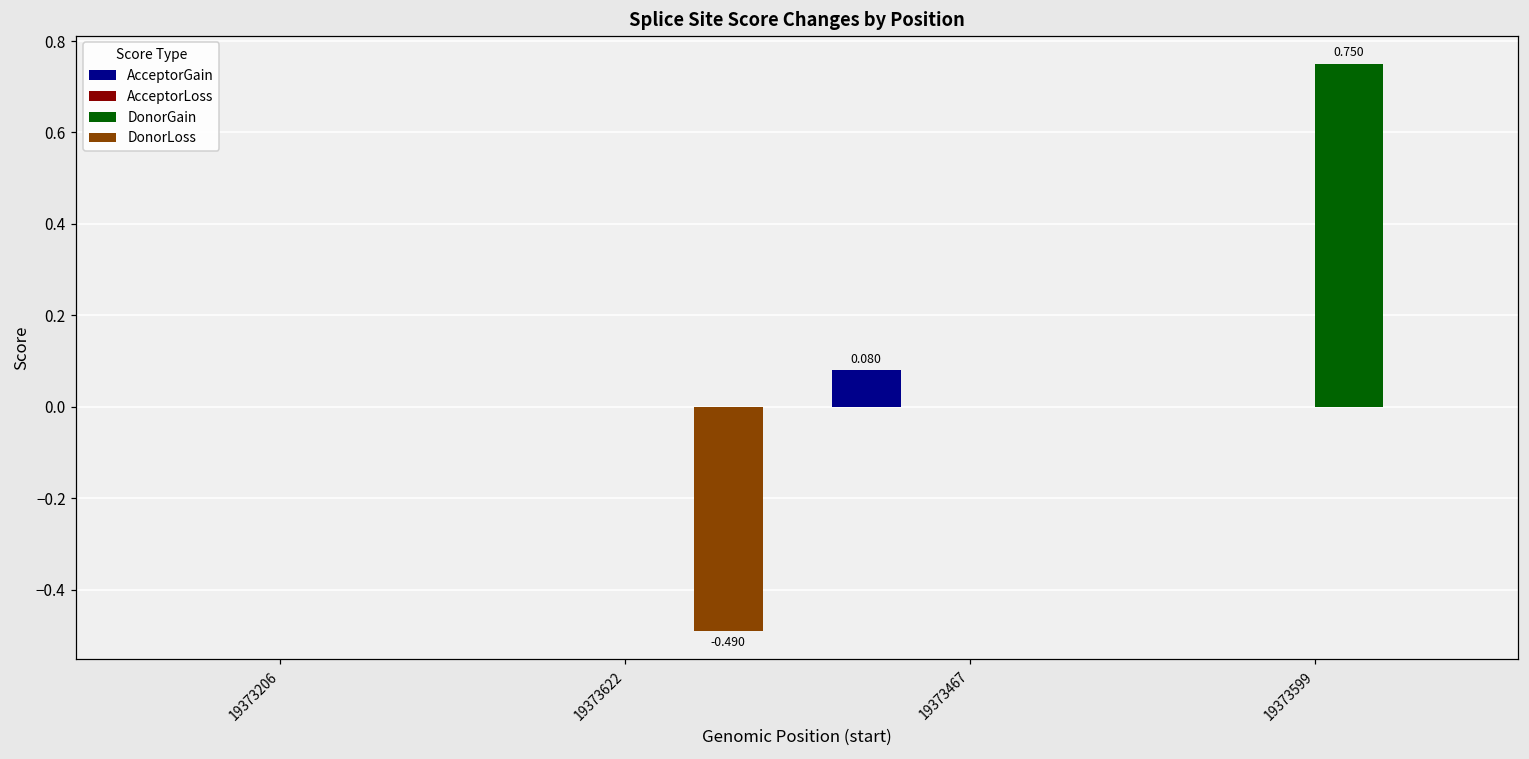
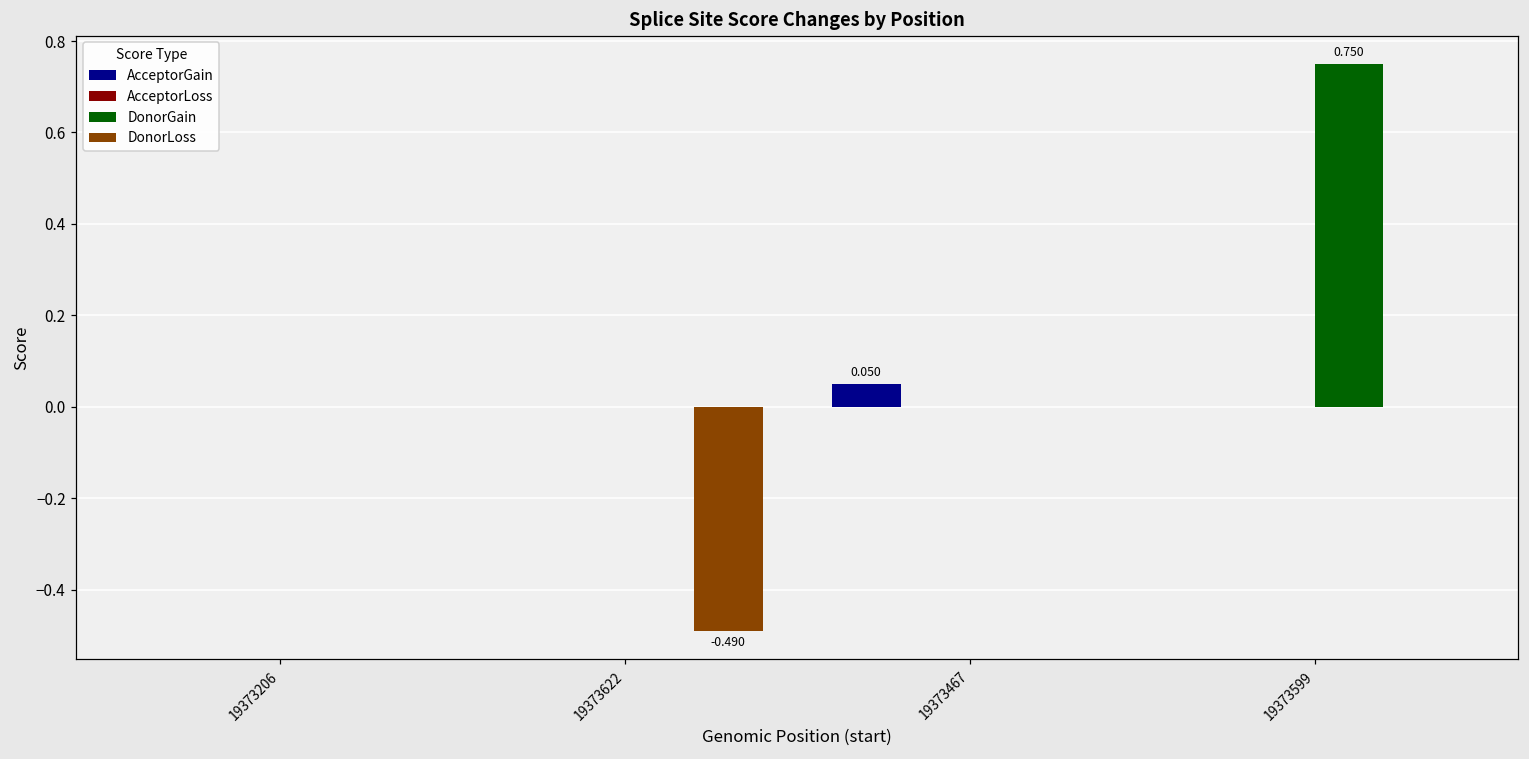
AcceptorGain, 19373467: 0.080 -> 0.050
